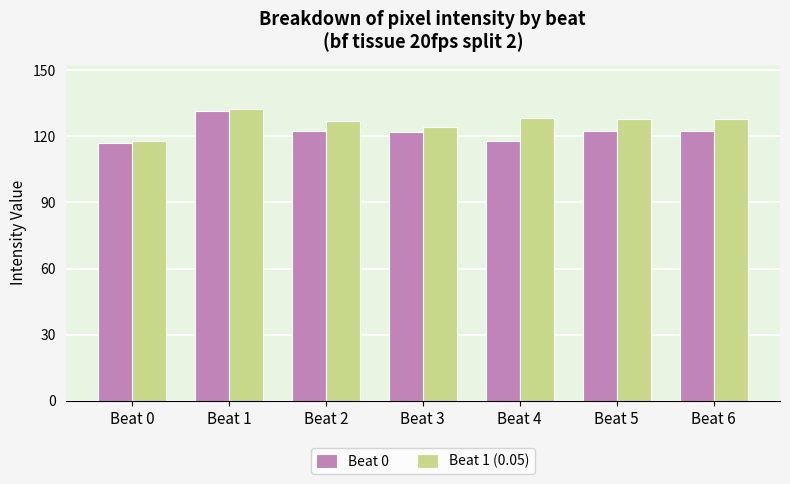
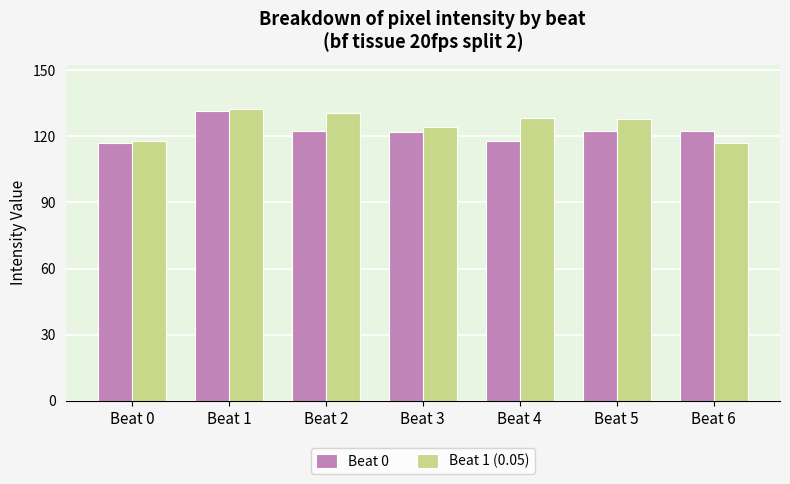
Beat 1 (0.05), Beat 2: 127 -> 131
Beat 1 (0.05), Beat 6: 128 -> 117
